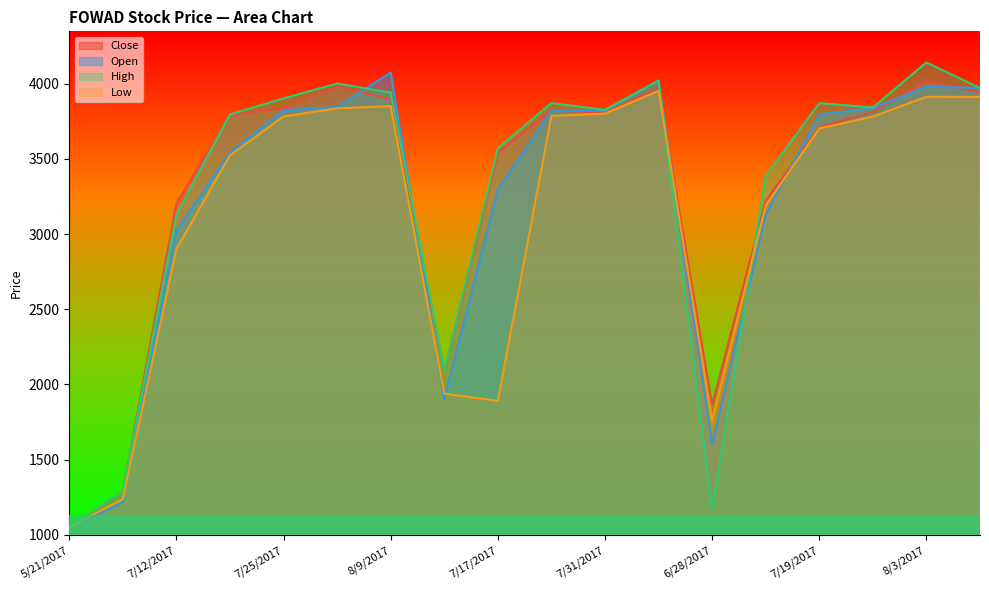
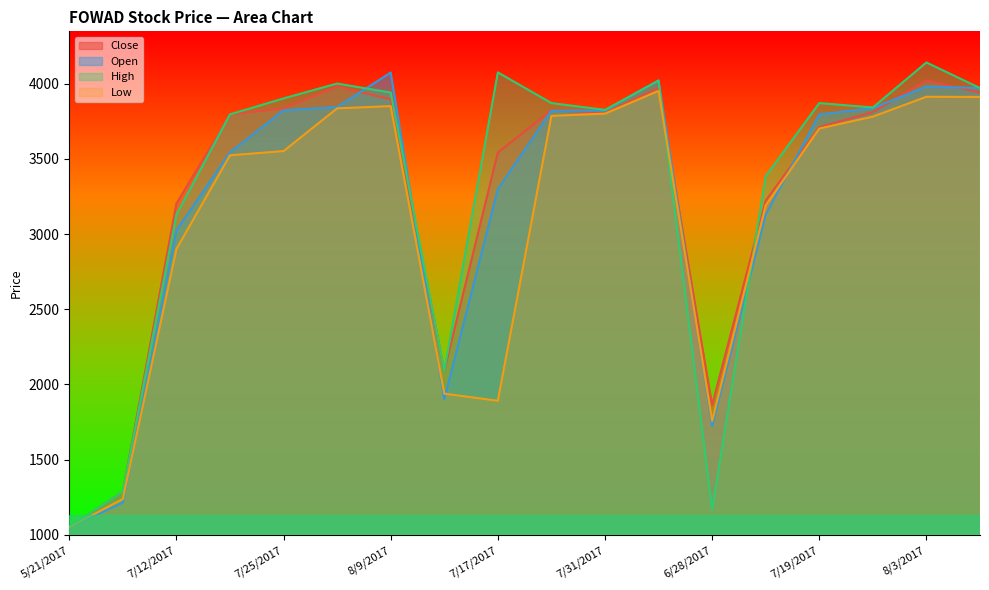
Low, 7/25/2017: 3780 -> 3550
High, 7/17/2017: 3570 -> 4070
Open, 6/28/2017: 1600 -> 1720
